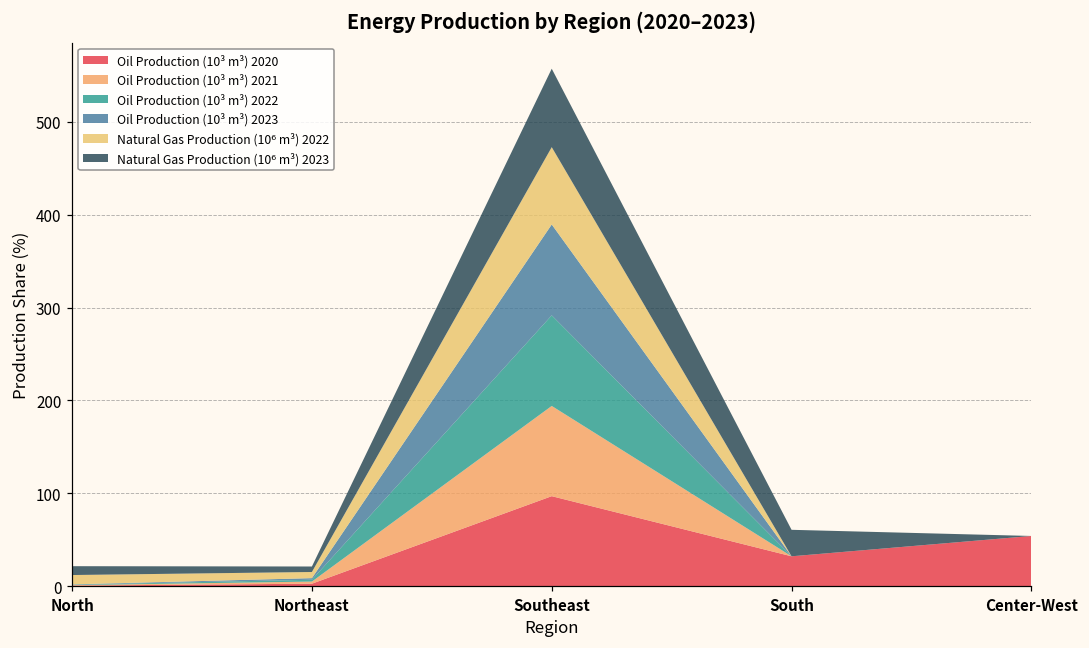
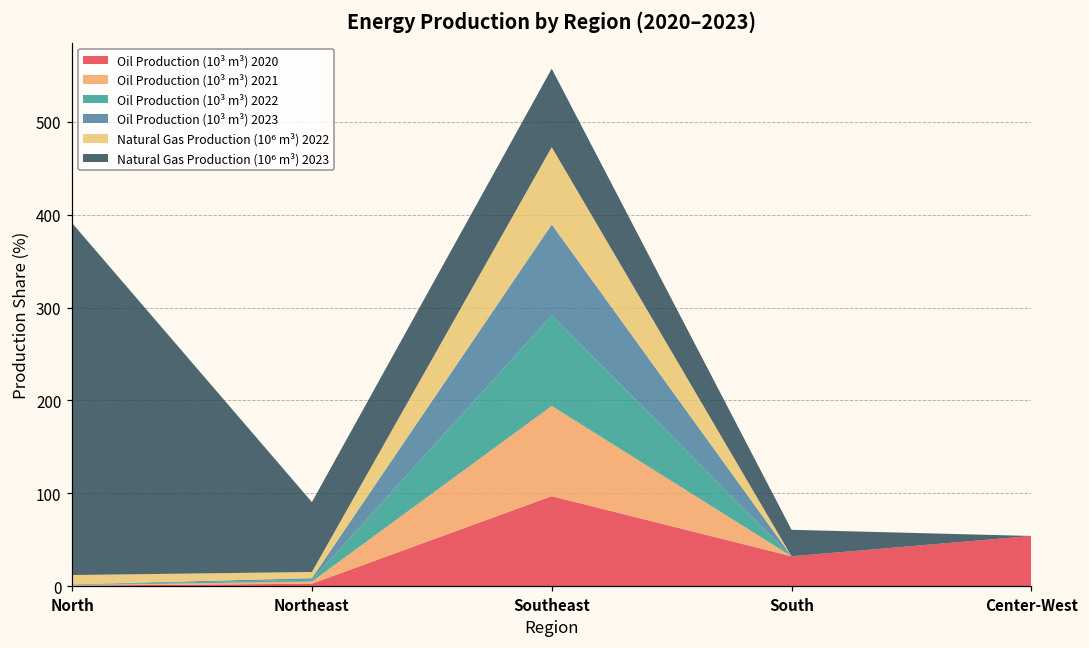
Natural Gas Production (10⁶ m³) 2023, North: 10 -> 380
Natural Gas Production (10⁶ m³) 2023, Northeast: 10 -> 80
